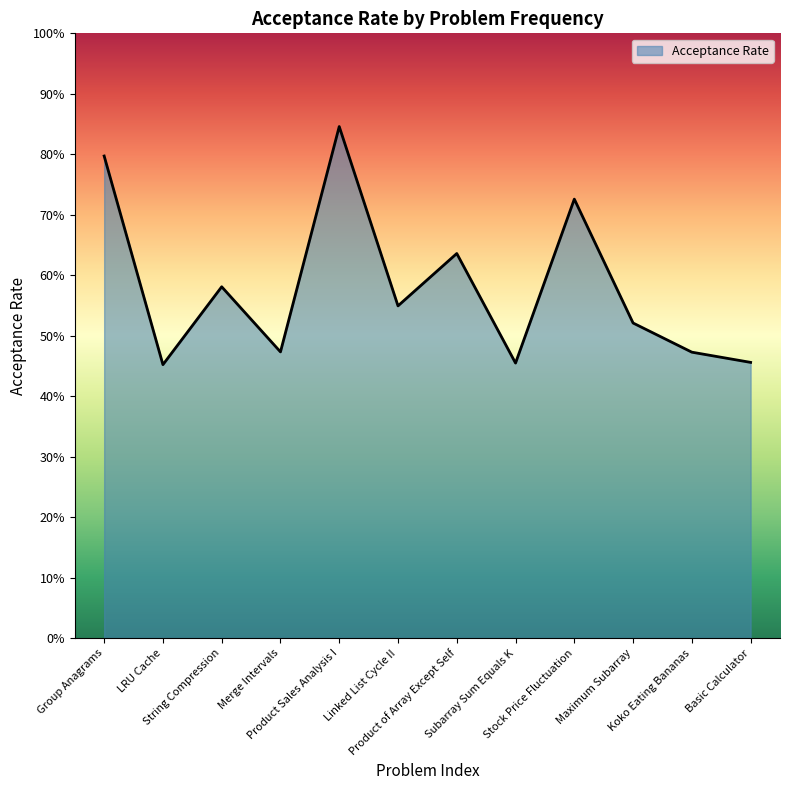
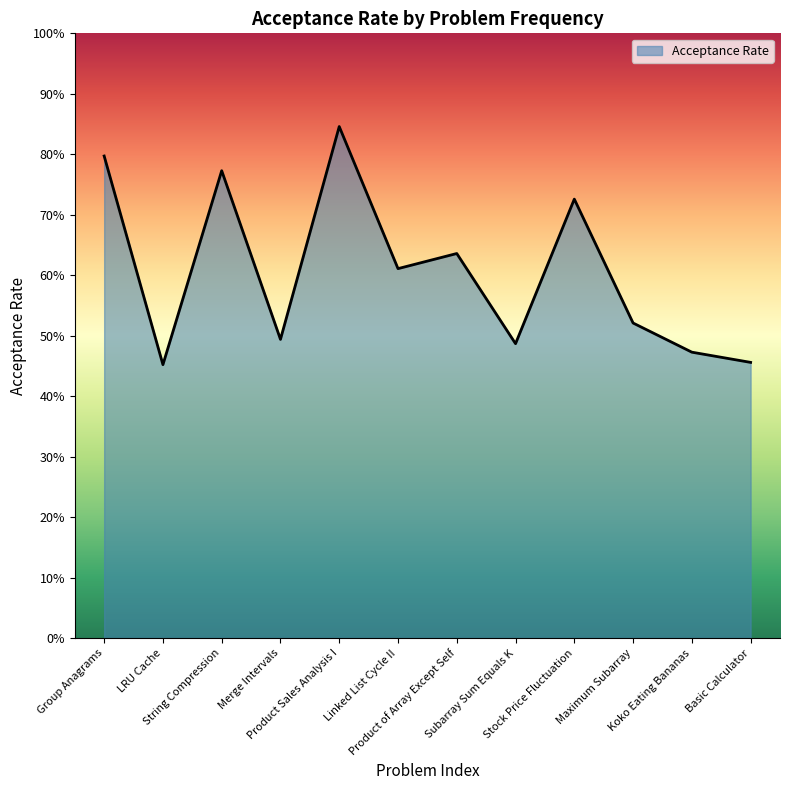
String Compression: 58% -> 77%
Merge Intervals: 47% -> 49%
Linked List Cycle II: 55% -> 61%
Subarray Sum Equals K: 45% -> 49%
